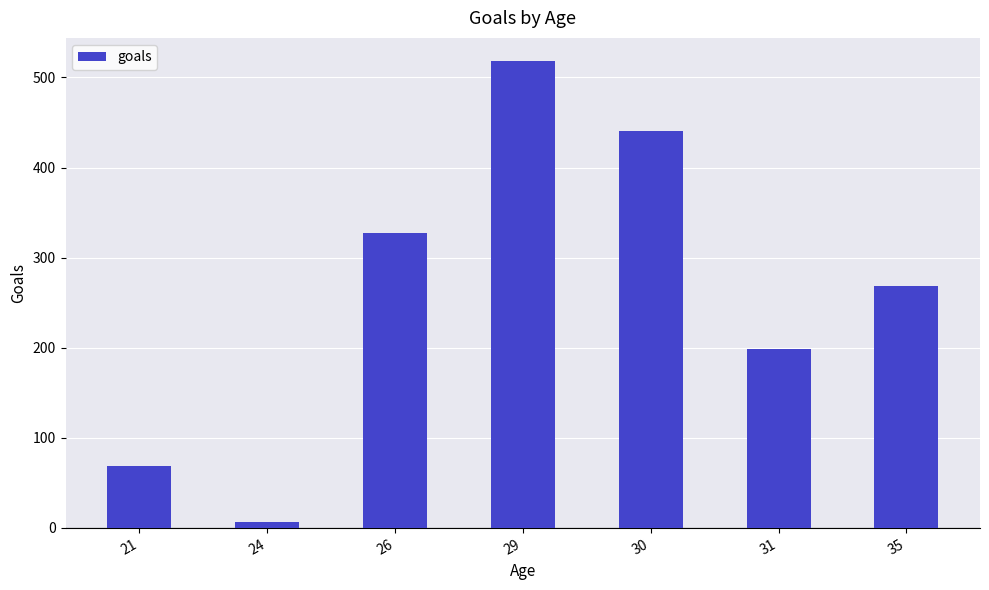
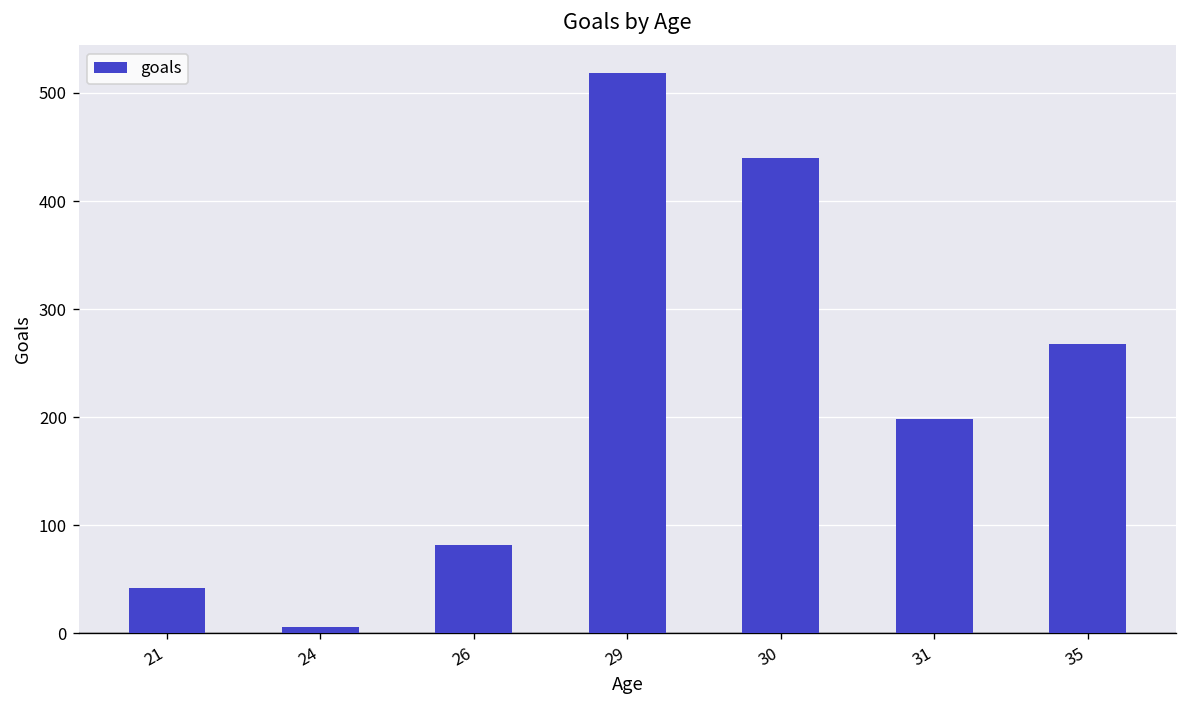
21: 70 -> 40
26: 330 -> 80
